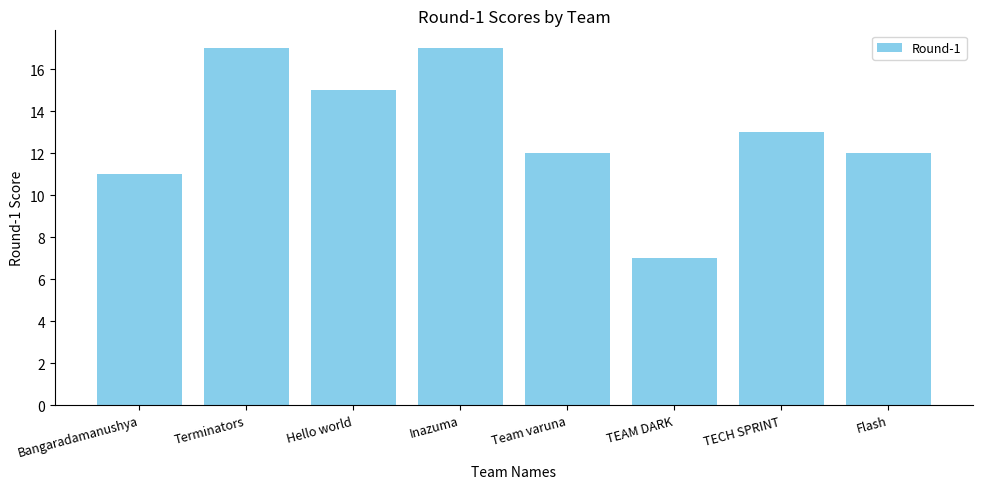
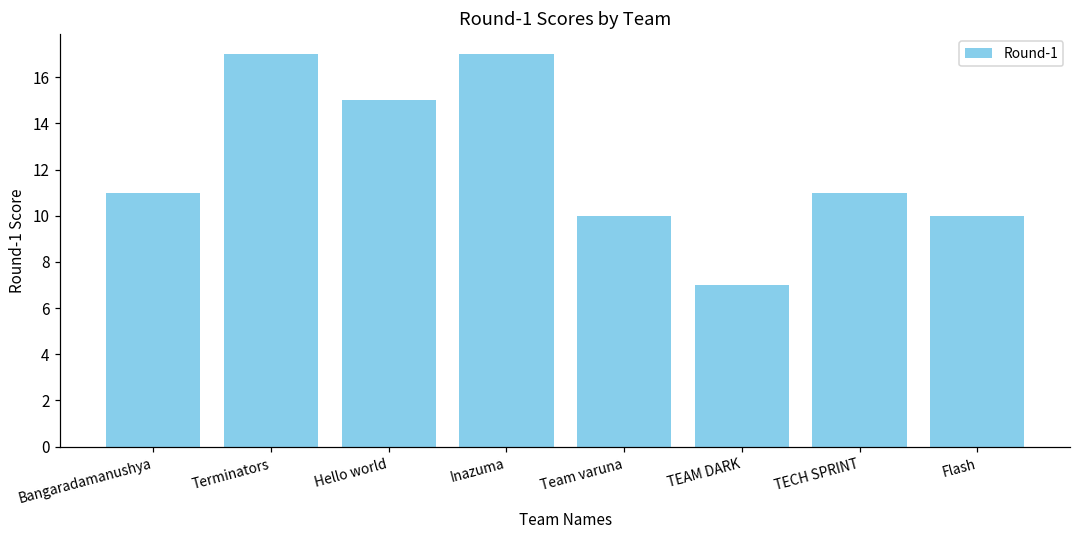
Team varuna: 12 -> 10
TECH SPRINT: 13 -> 11
Flash: 12 -> 10
